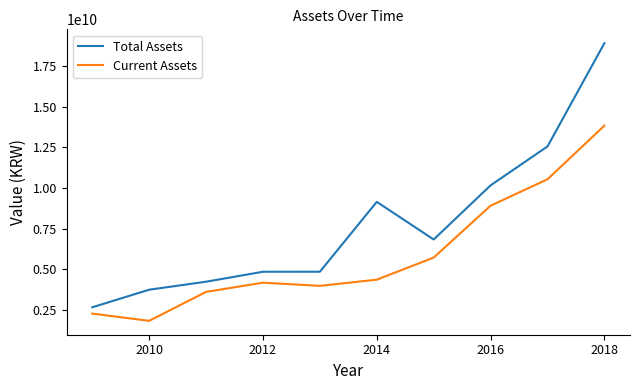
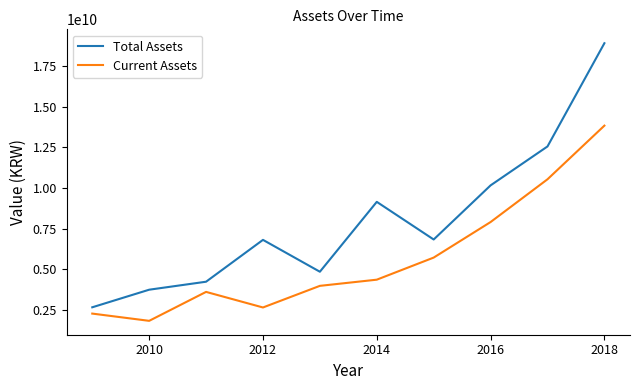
Total Assets, 2012: 4800000000 -> 6800000000
Current Assets, 2012: 4200000000 -> 2600000000
Current Assets, 2016: 8900000000 -> 7900000000
